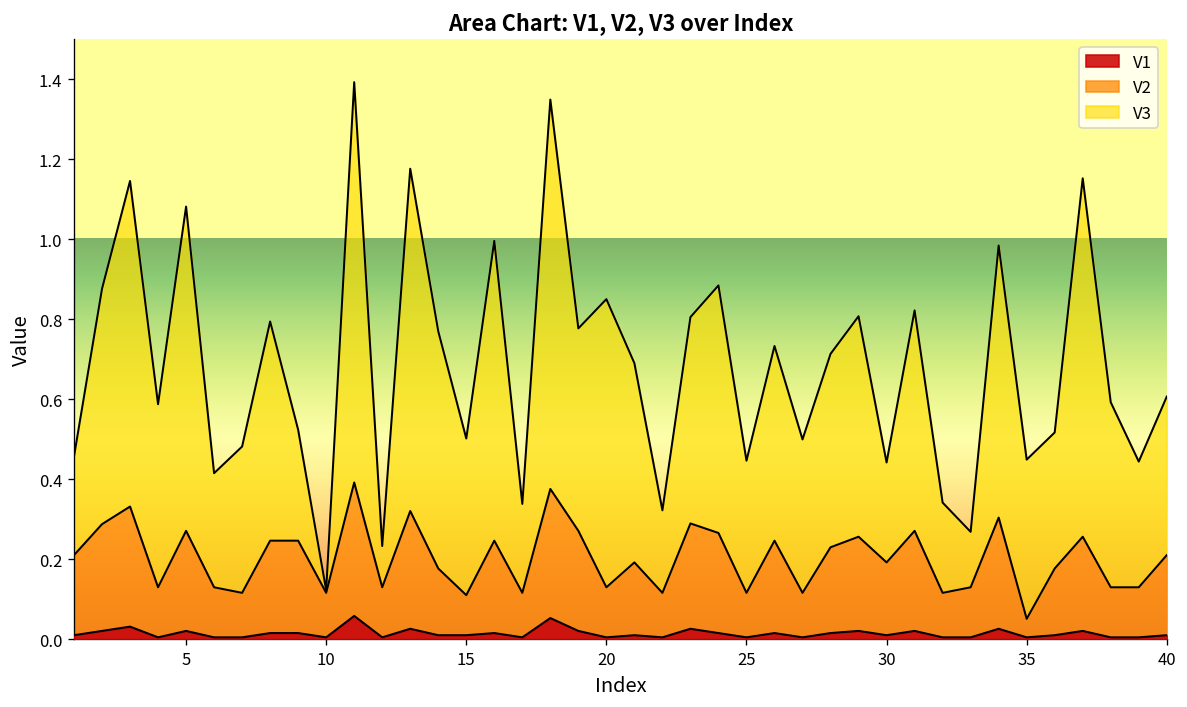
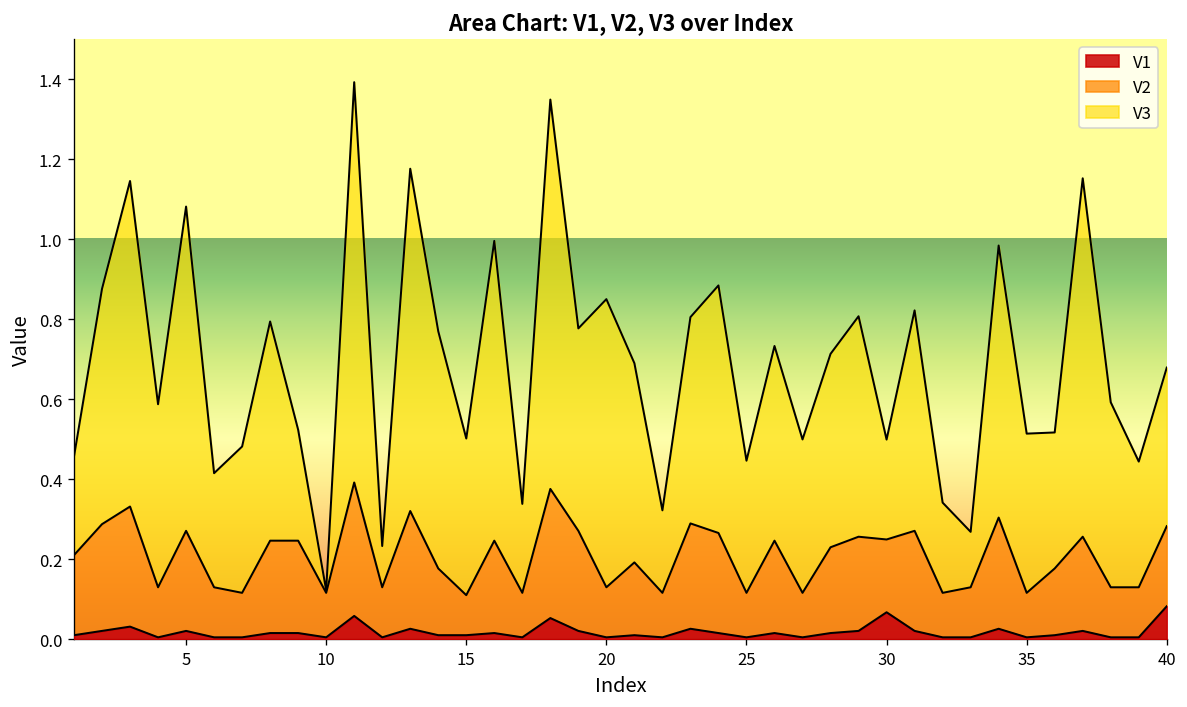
V1, 30: 0.01 -> 0.07
V2, 35: 0.05 -> 0.11
V1, 40: 0.01 -> 0.08
